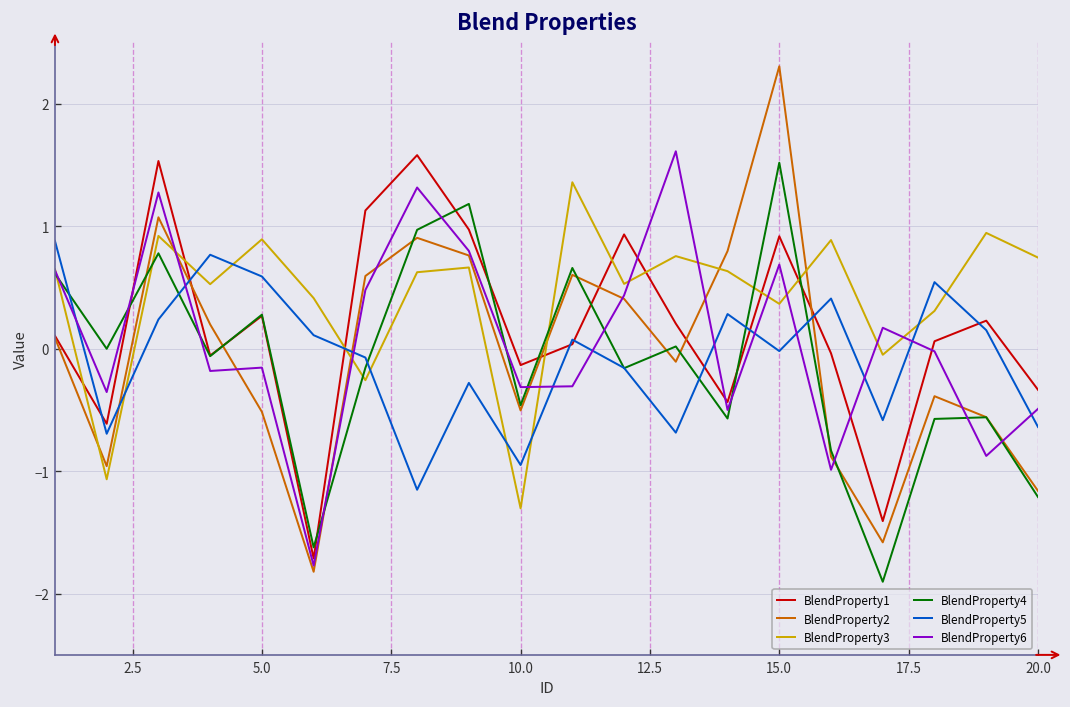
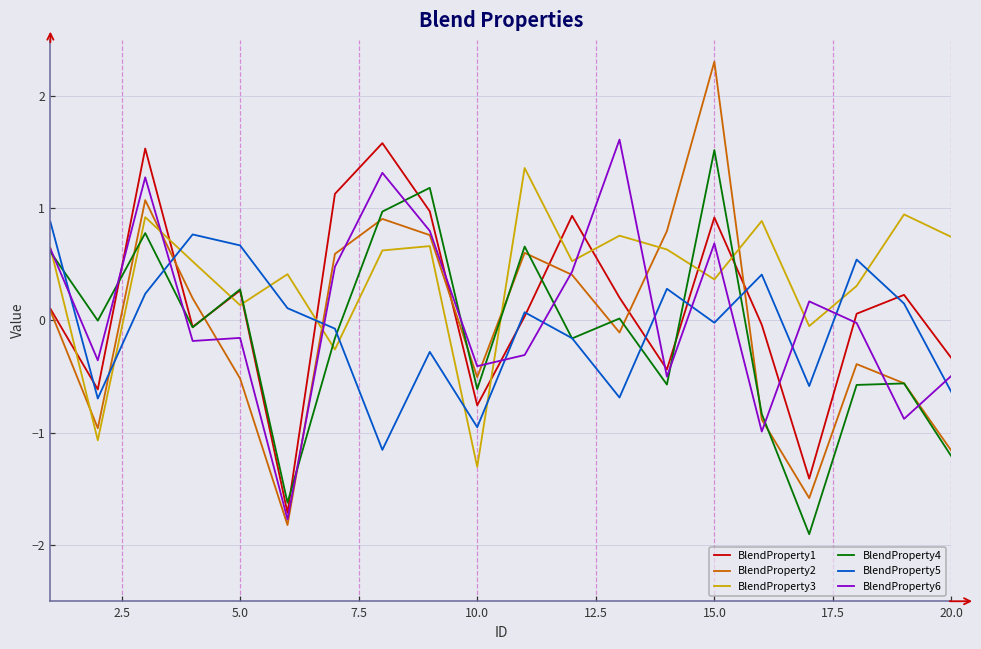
BlendProperty3, 5.0: 0.89 -> 0.14
BlendProperty5, 5.0: 0.59 -> 0.67
BlendProperty1, 10.0: -0.13 -> -0.76
BlendProperty4, 10.0: -0.46 -> -0.61
BlendProperty6, 10.0: -0.31 -> -0.41
